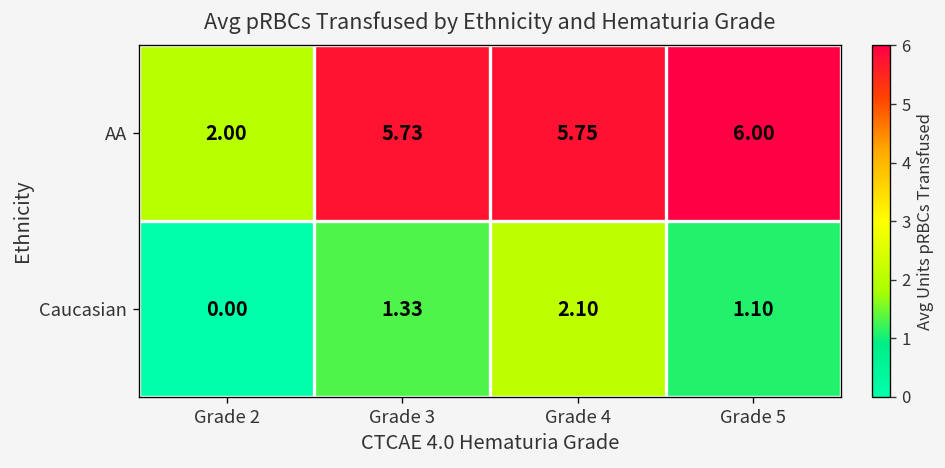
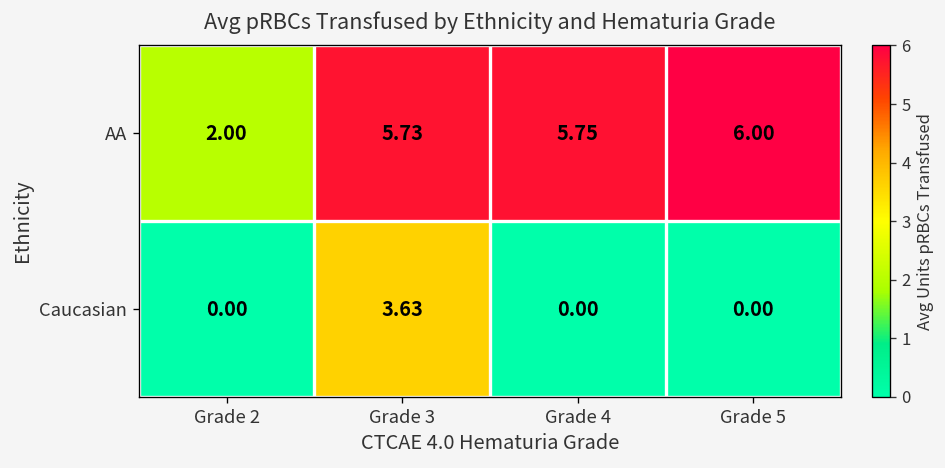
Caucasian, Grade 3: 1.33 -> 3.63
Caucasian, Grade 4: 2.10 -> 0.00
Caucasian, Grade 5: 1.10 -> 0.00
